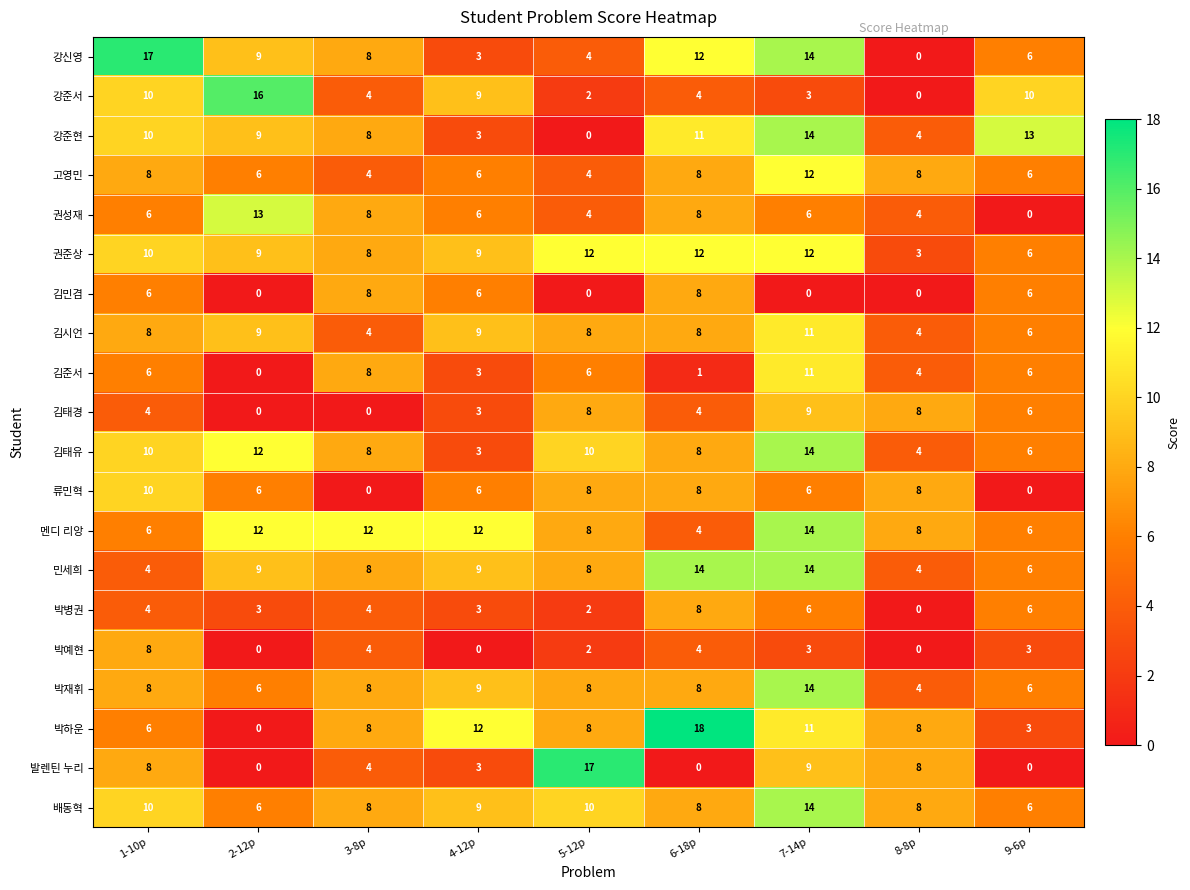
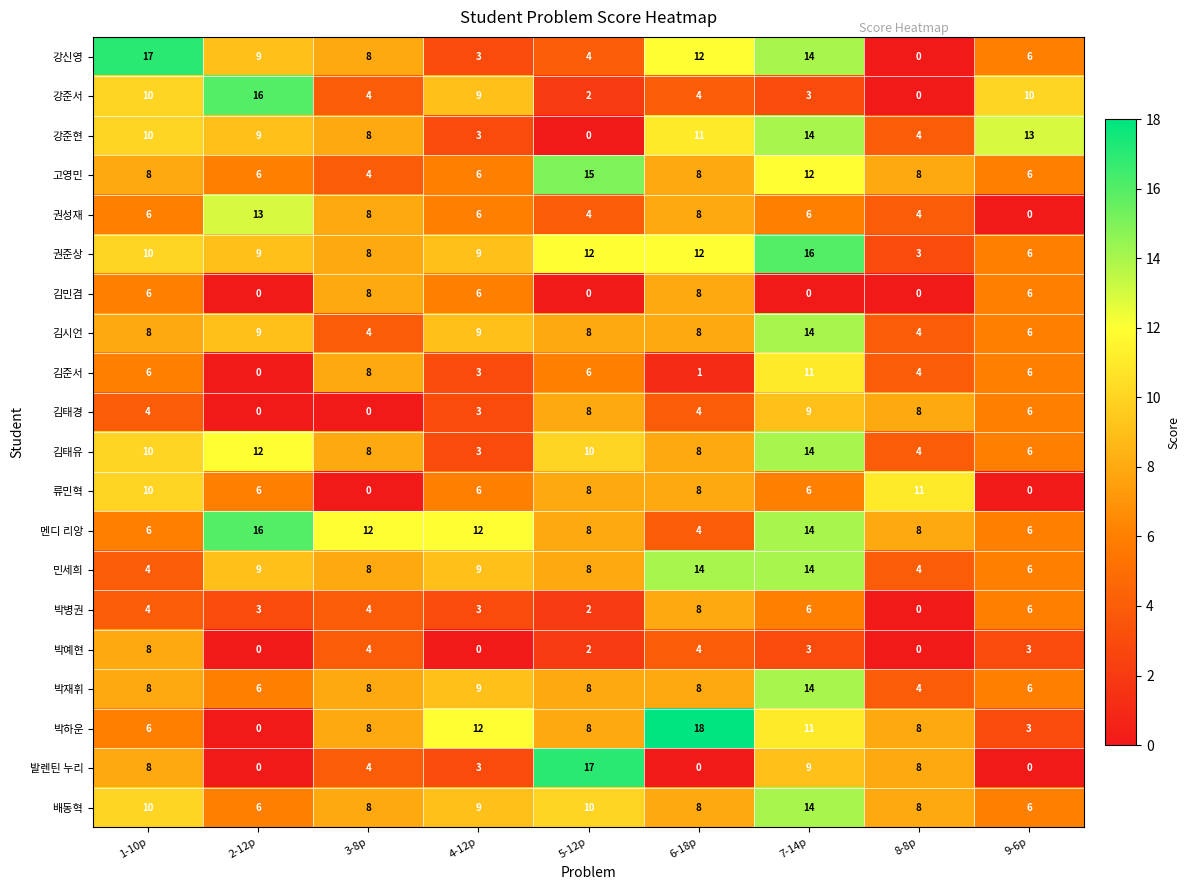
고영민, 5-12p: 4 -> 15
권준상, 7-14p: 12 -> 16
김시언, 7-14p: 11 -> 14
류민혁, 8-8p: 8 -> 11
멘디 리앙, 2-12p: 12 -> 16
